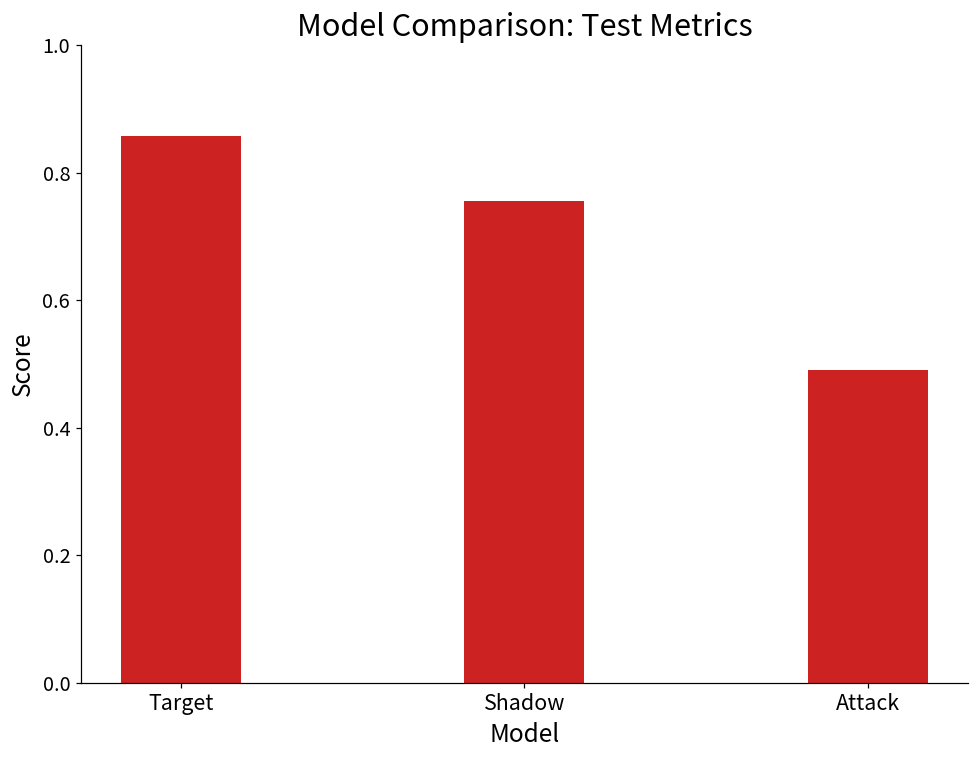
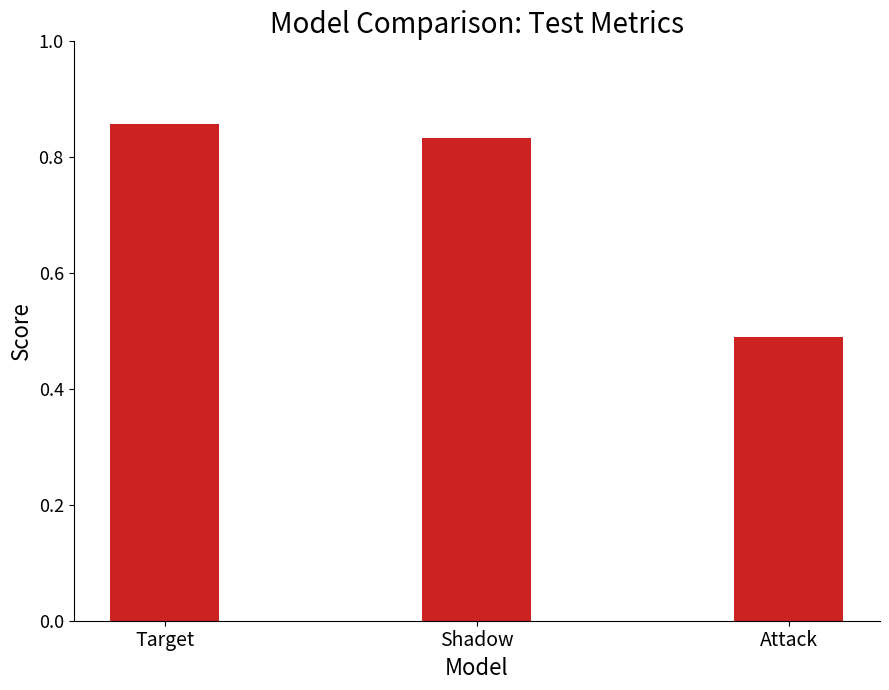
Shadow: 0.76 -> 0.83
